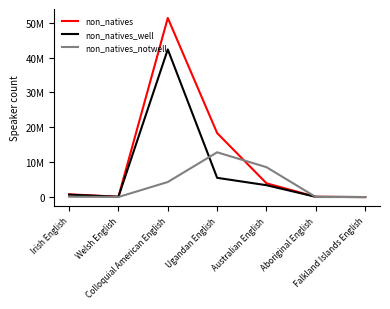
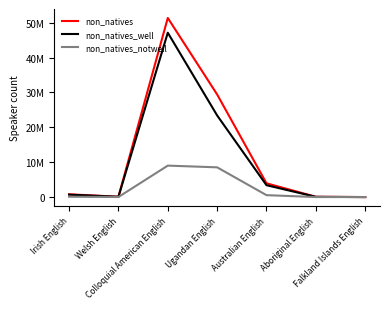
non_natives_well, Colloquial American English: 42000000 -> 47000000
non_natives_notwell, Colloquial American English: 4000000 -> 9000000
non_natives, Ugandan English: 18000000 -> 29000000
non_natives_well, Ugandan English: 6000000 -> 23000000
non_natives_notwell, Ugandan English: 13000000 -> 9000000
non_natives_notwell, Australian English: 9000000 -> 1000000
